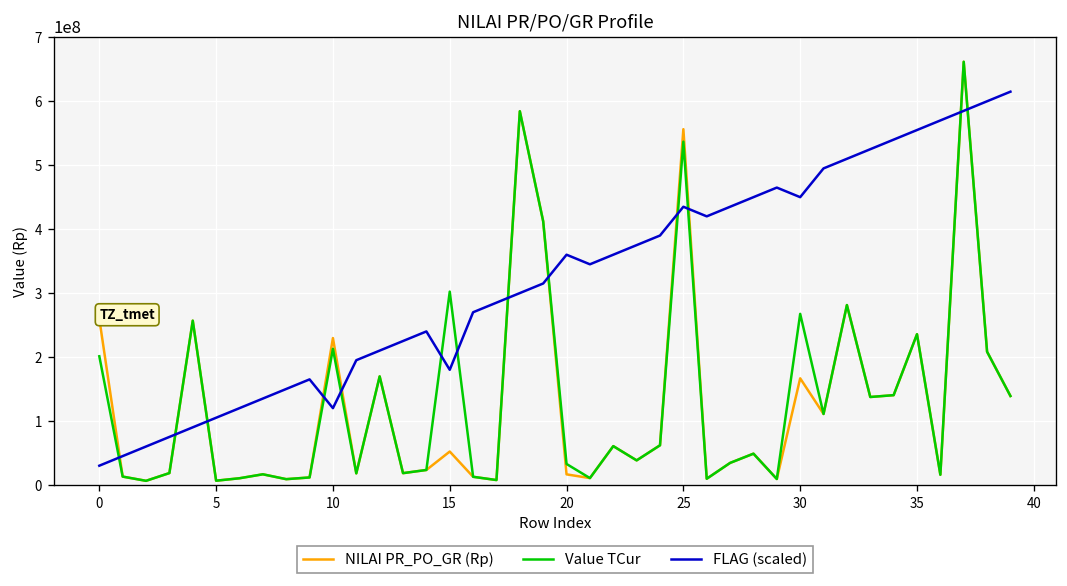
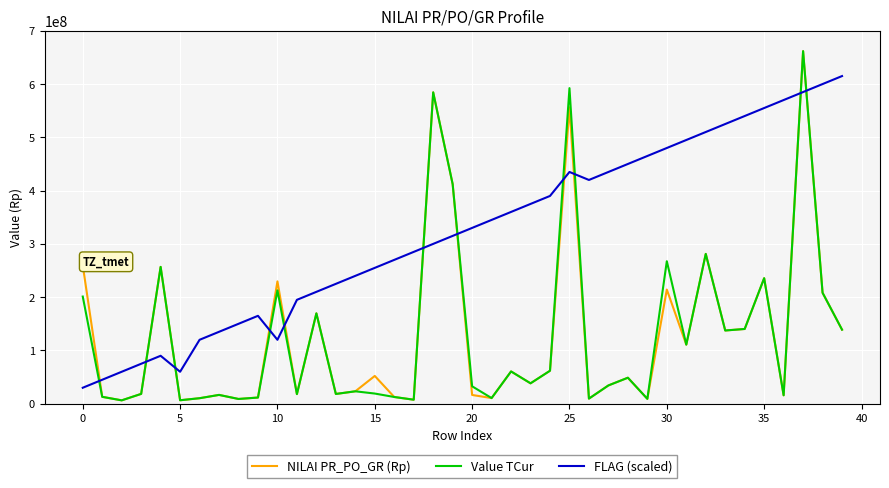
FLAG (scaled), 5: 110000000 -> 60000000
Value TCur, 15: 300000000 -> 20000000
FLAG (scaled), 15: 180000000 -> 260000000
FLAG (scaled), 20: 360000000 -> 330000000
Value TCur, 25: 540000000 -> 590000000
NILAI PR_PO_GR (Rp), 30: 170000000 -> 210000000
FLAG (scaled), 30: 450000000 -> 480000000
